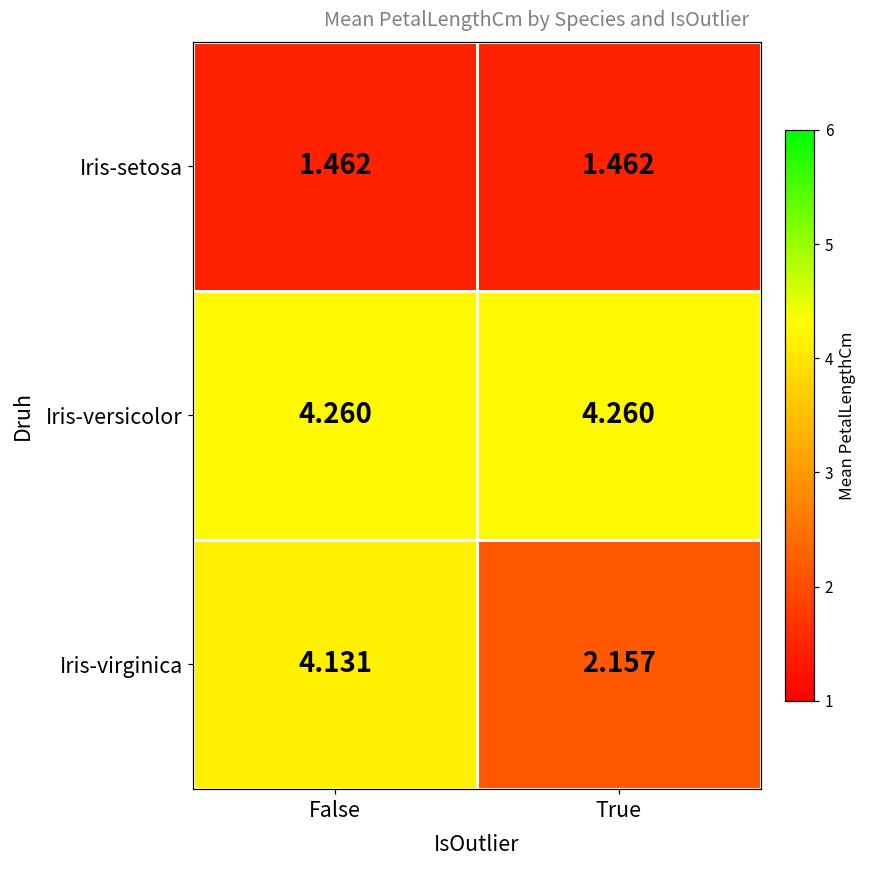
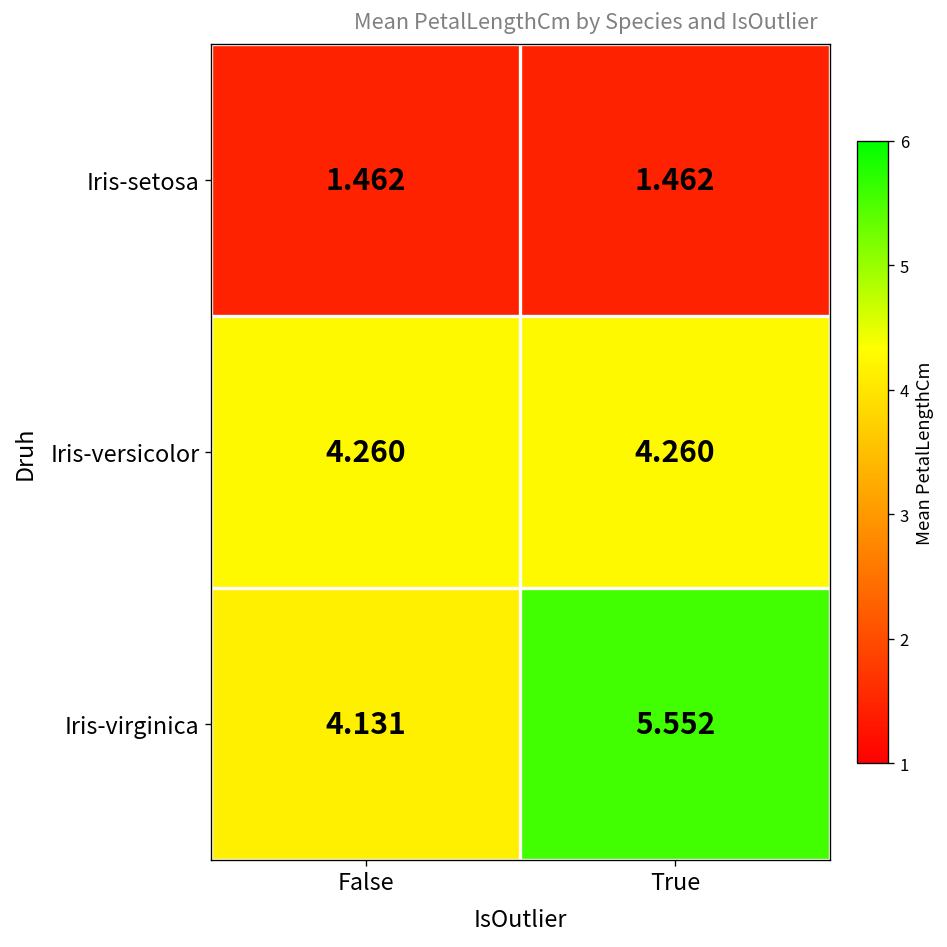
Iris-virginica, True: 2.157 -> 5.552
